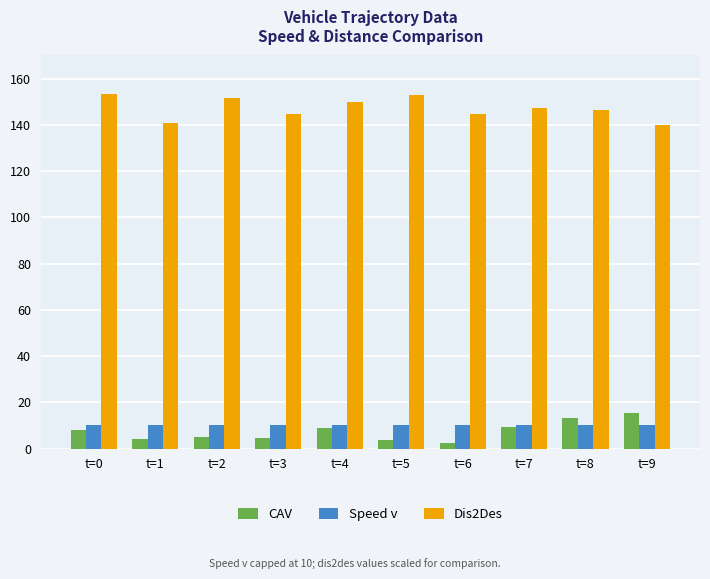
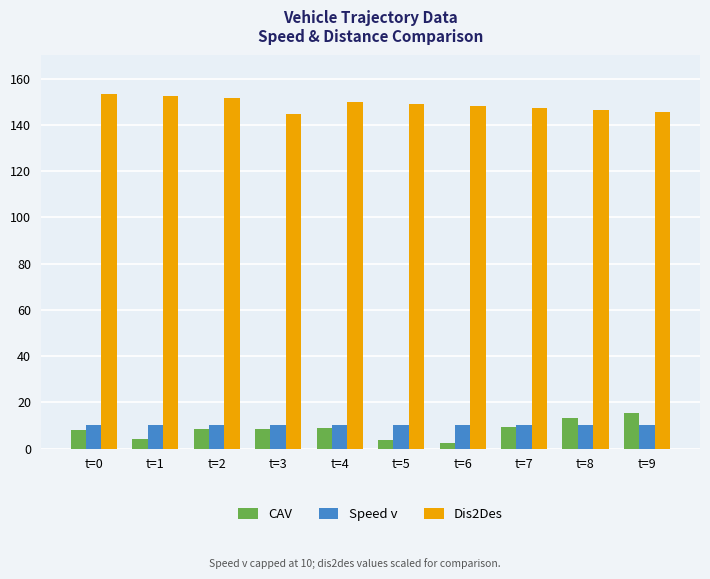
Dis2Des, t=1: 141 -> 153
CAV, t=2: 5 -> 8
CAV, t=3: 4 -> 9
Dis2Des, t=5: 153 -> 149
Dis2Des, t=6: 145 -> 148
Dis2Des, t=9: 140 -> 145
